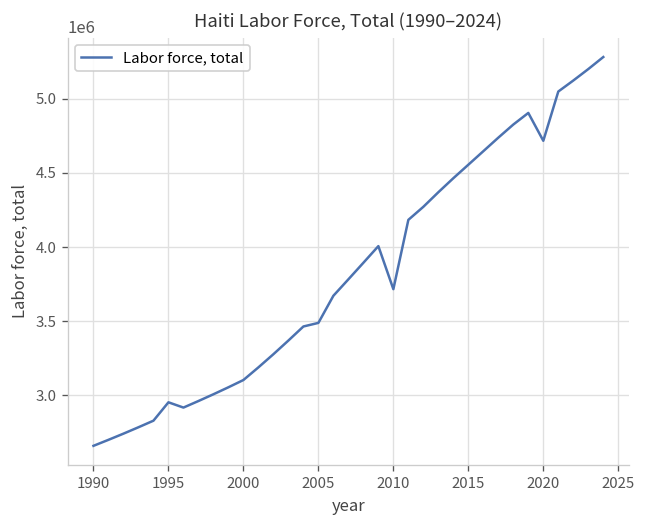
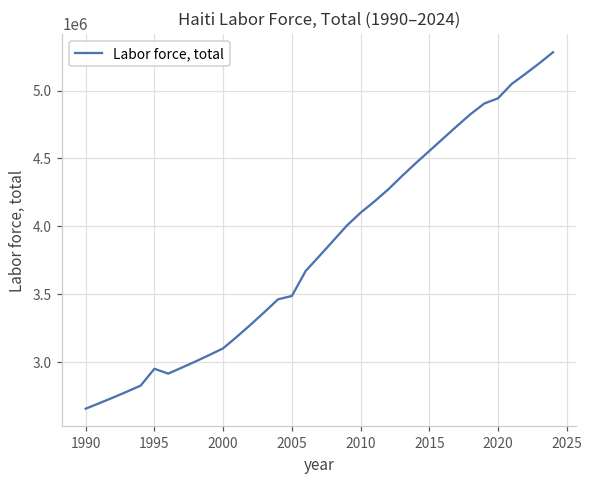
2010: 3720000 -> 4100000
2020: 4720000 -> 4940000
